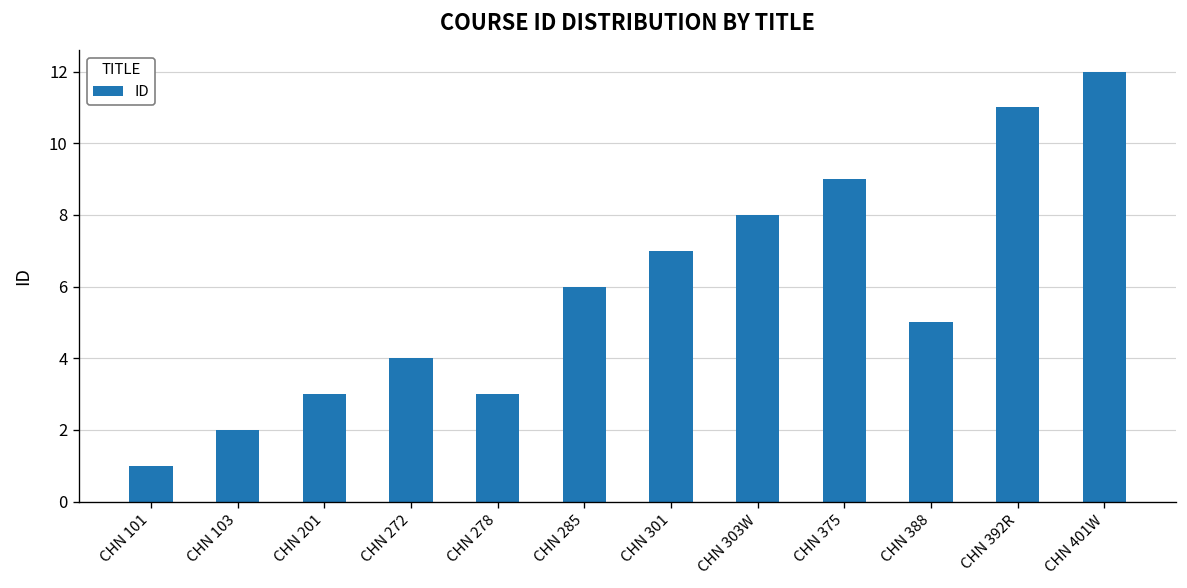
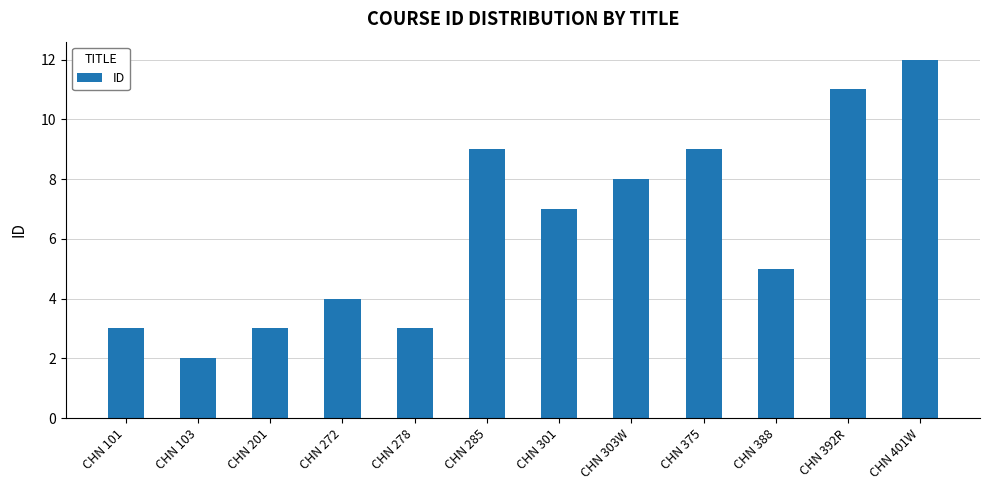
CHN 101: 1 -> 3
CHN 285: 6 -> 9
